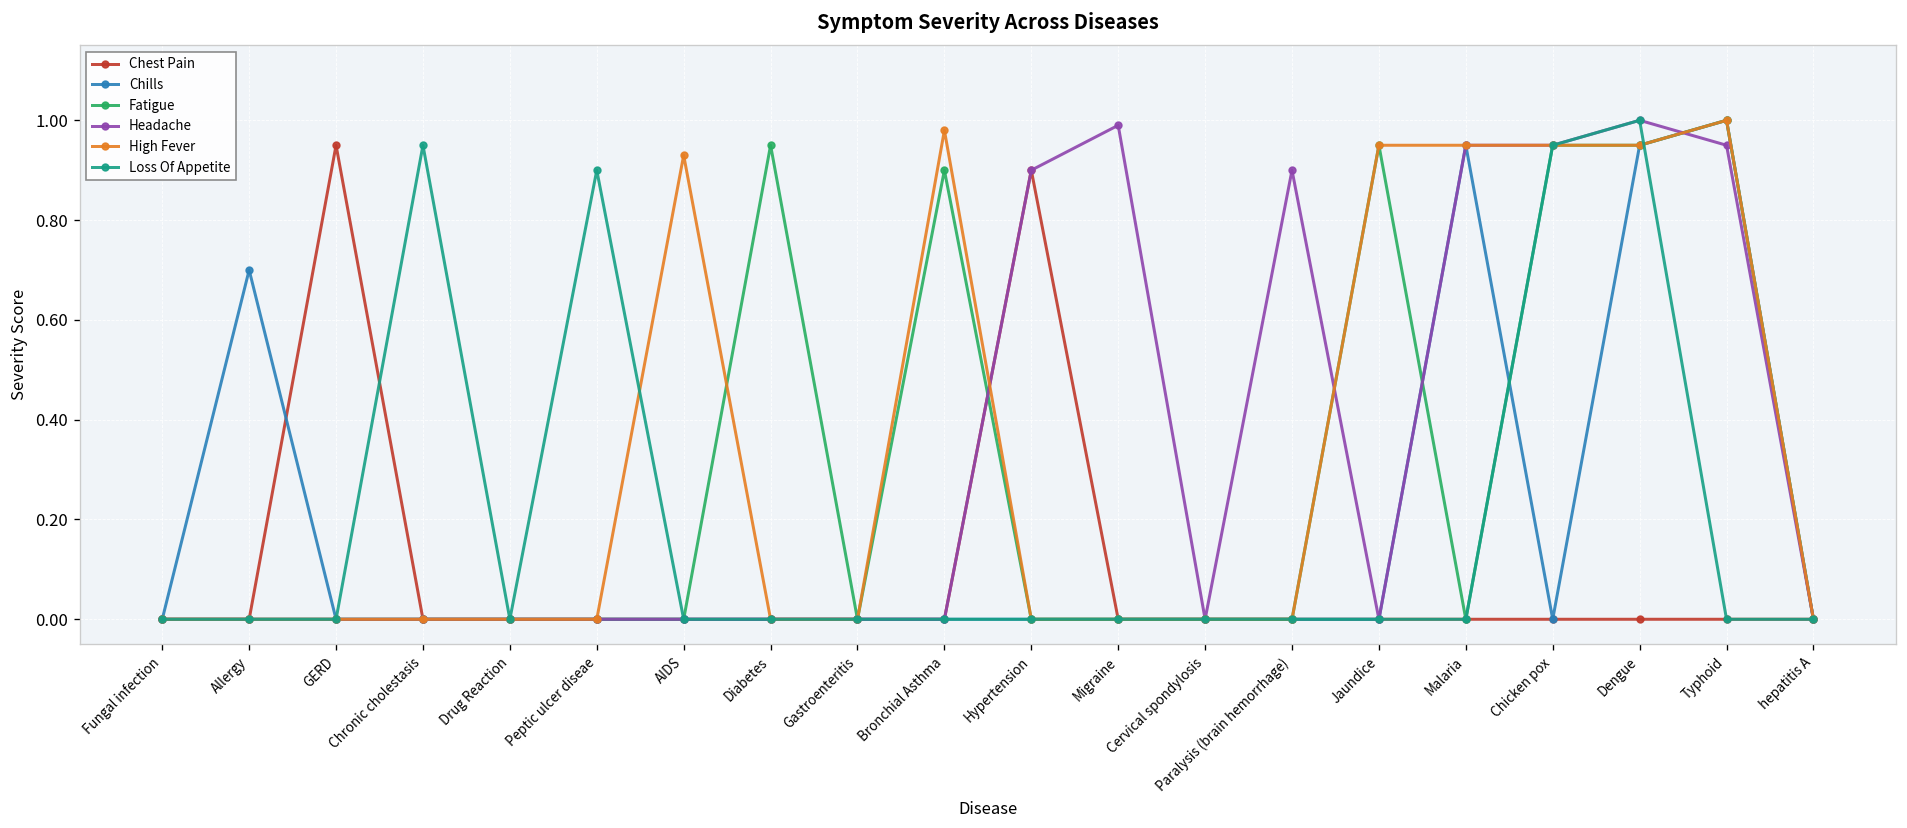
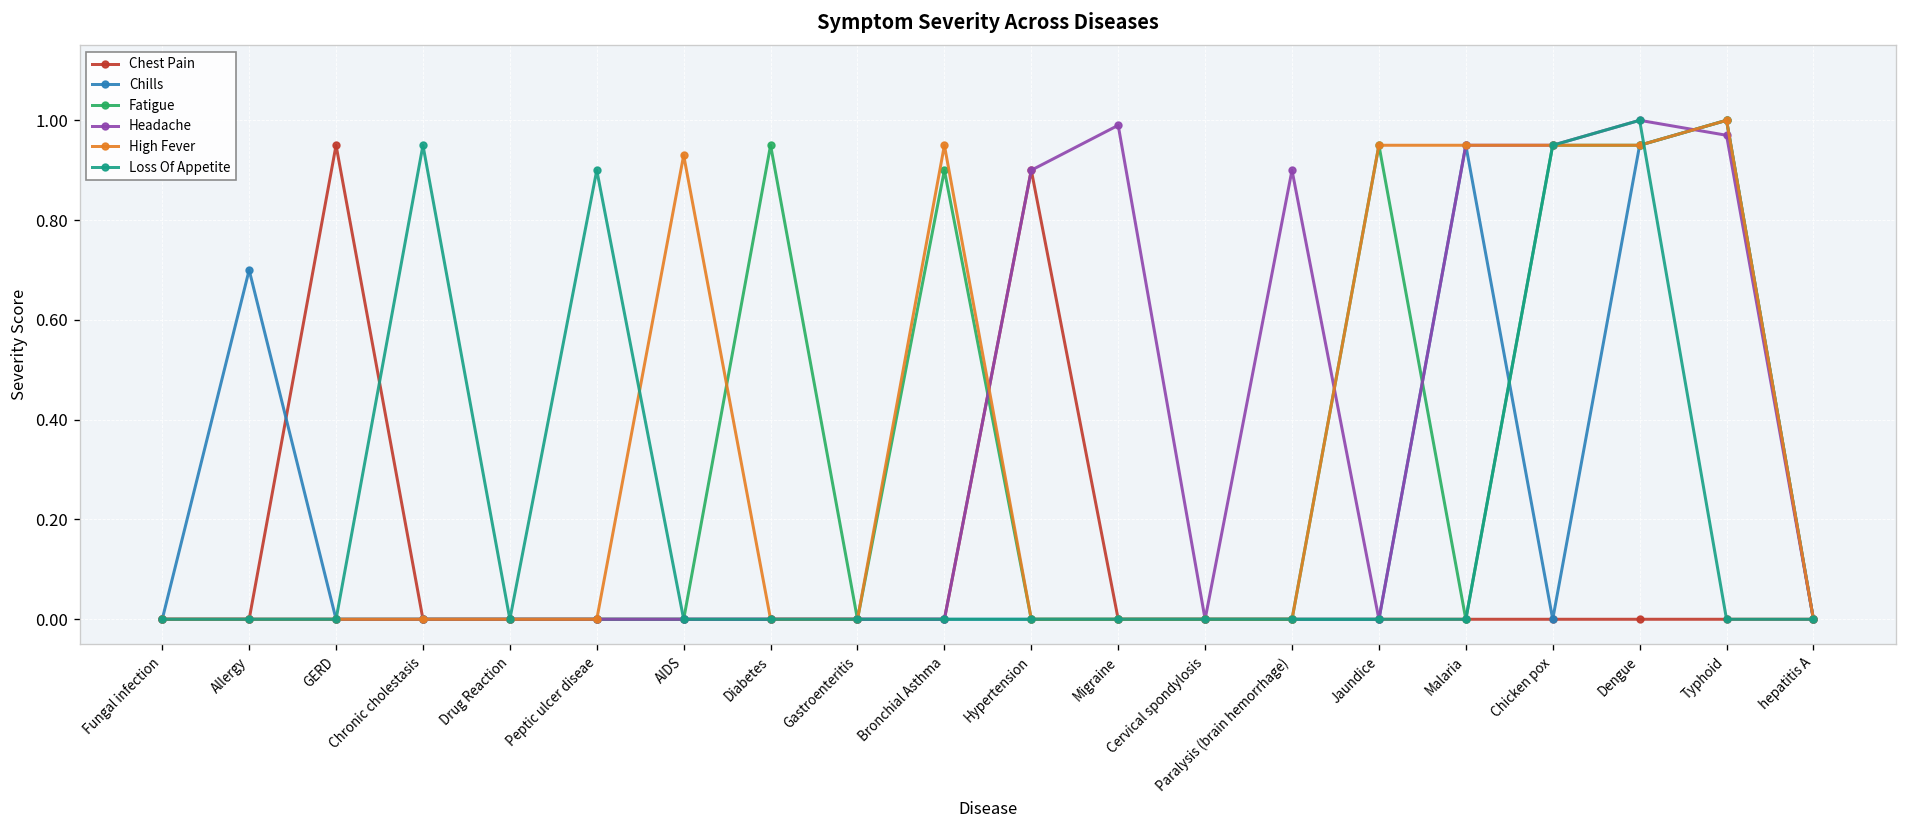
High Fever, Bronchial Asthma: 0.98 -> 0.95
Headache, Typhoid: 0.95 -> 0.97
